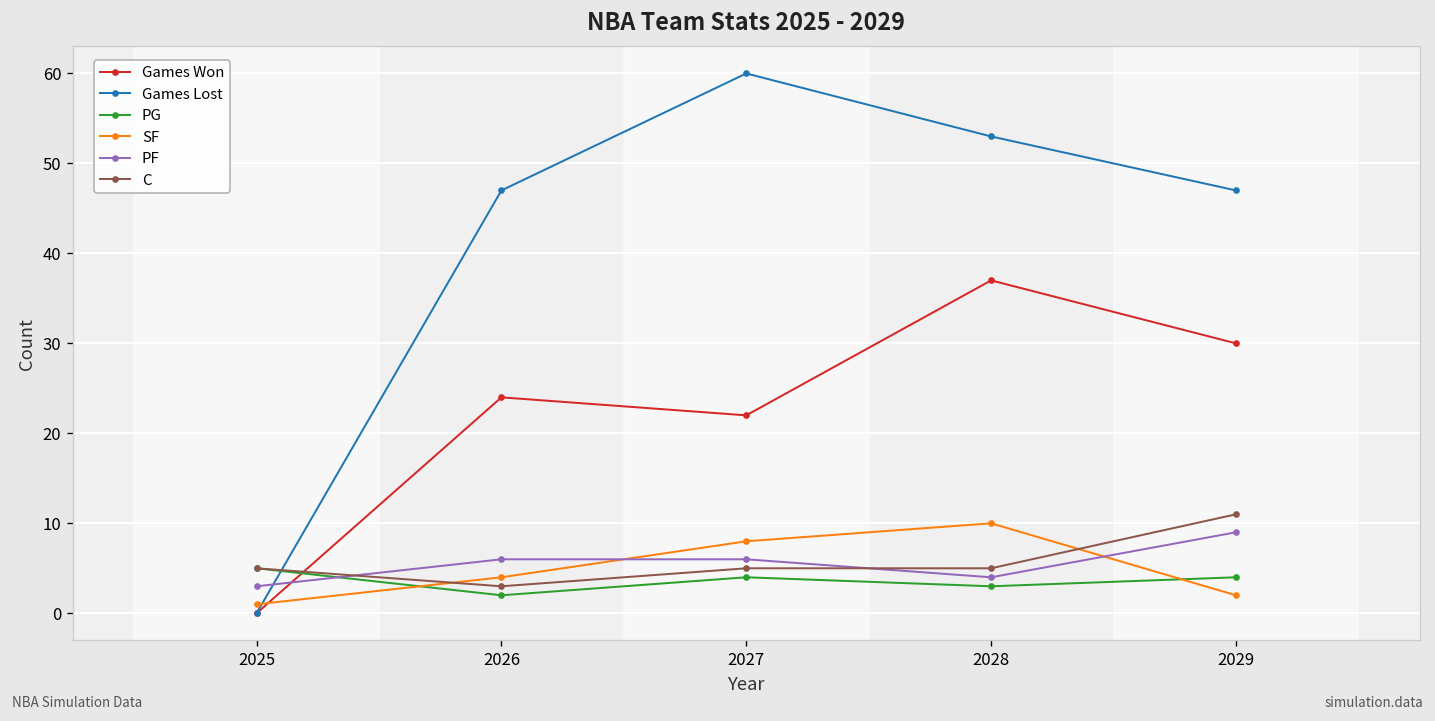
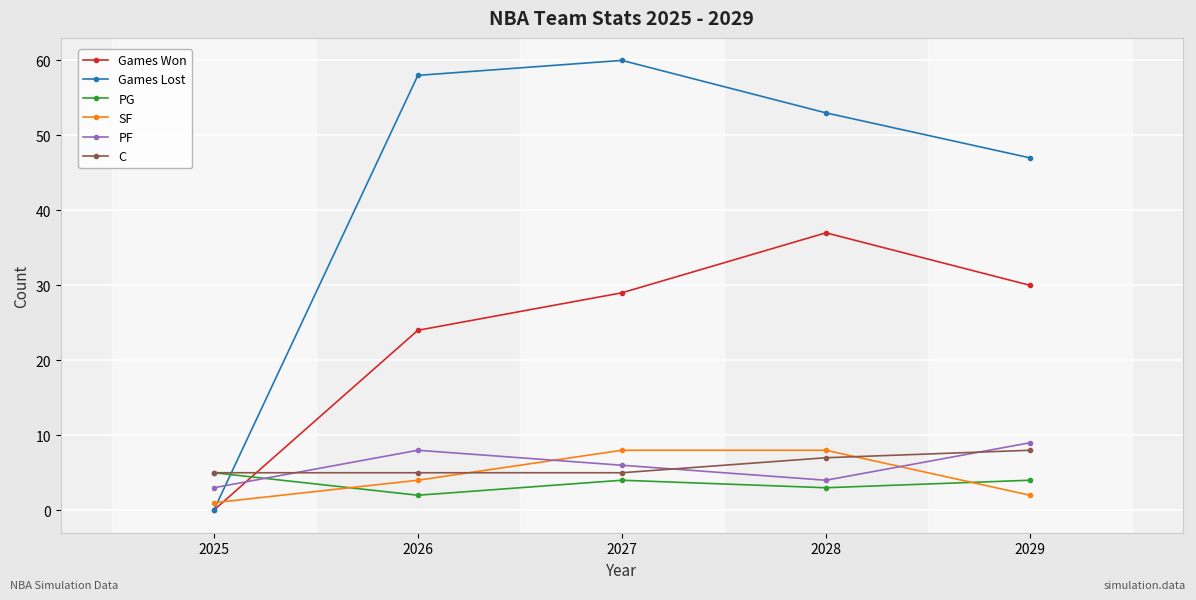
Games Lost, 2026: 47 -> 58
PF, 2026: 6 -> 8
C, 2026: 3 -> 5
Games Won, 2027: 22 -> 29
SF, 2028: 10 -> 8
C, 2028: 5 -> 7
C, 2029: 11 -> 8
